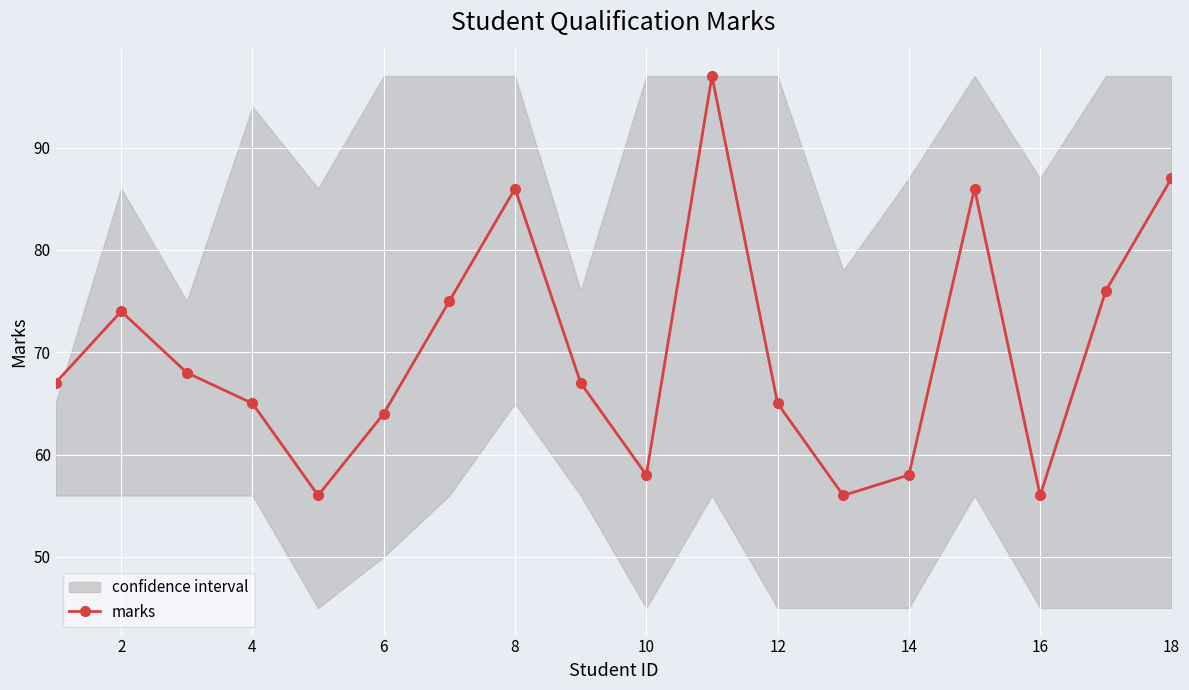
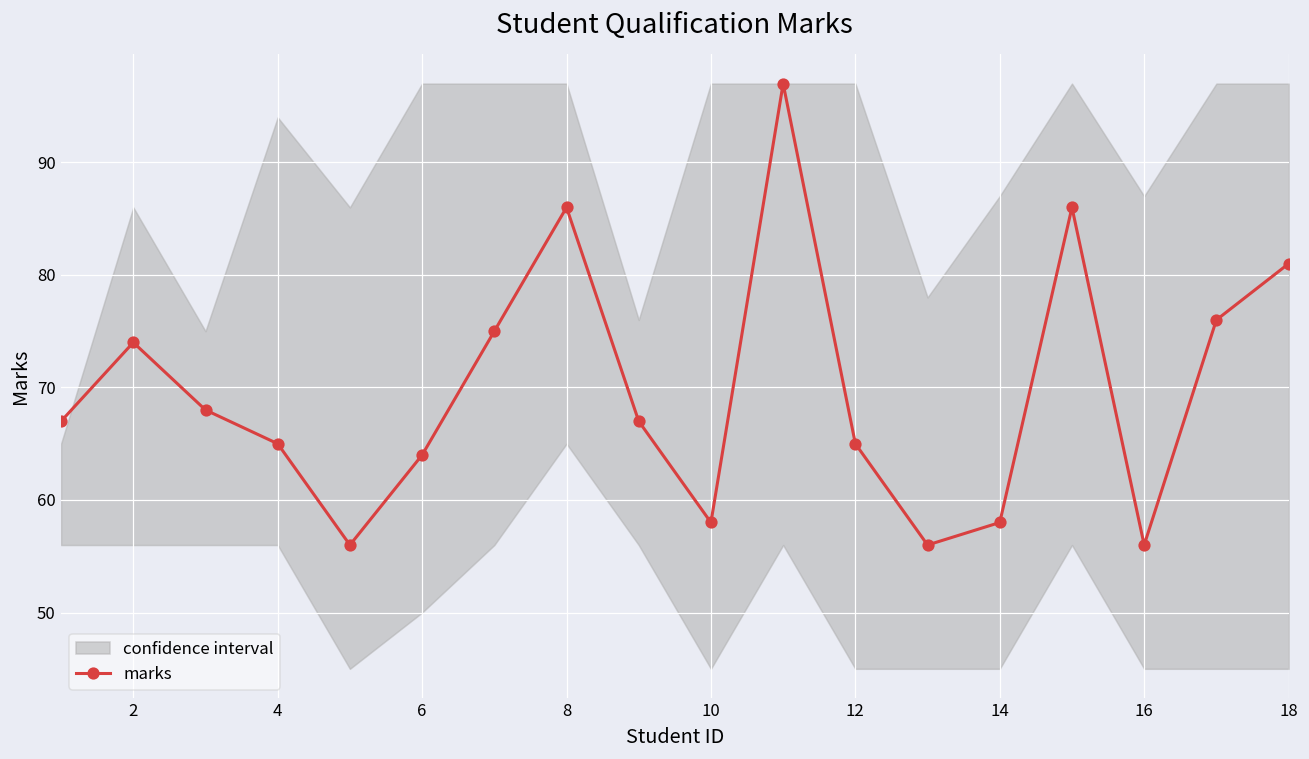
marks, 18: 87 -> 81
